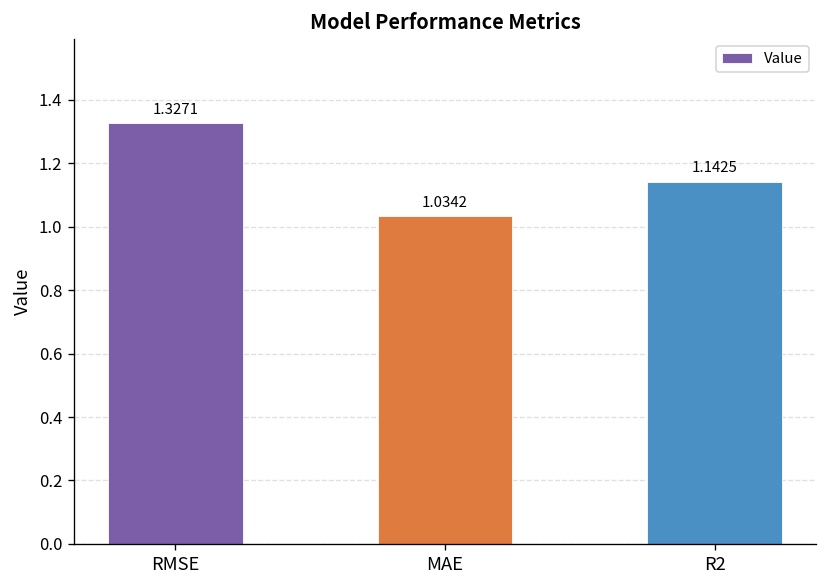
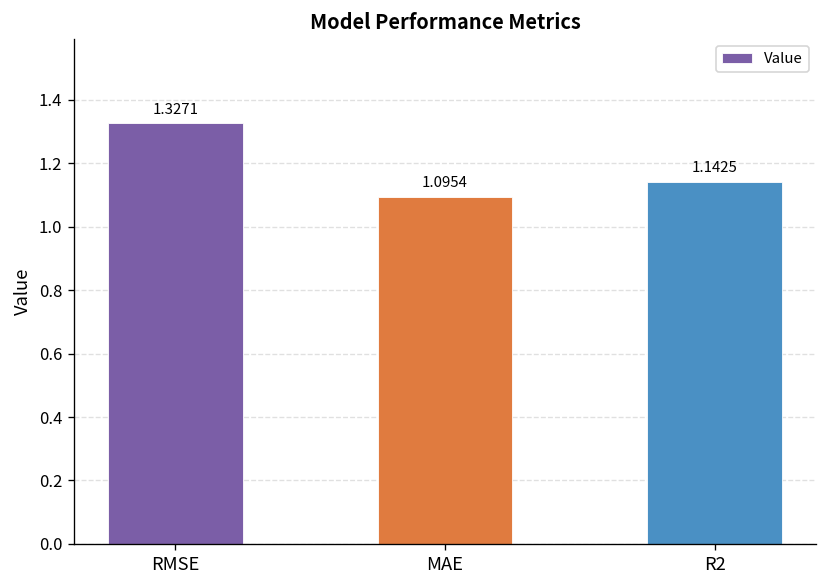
MAE: 1.0342 -> 1.0954
